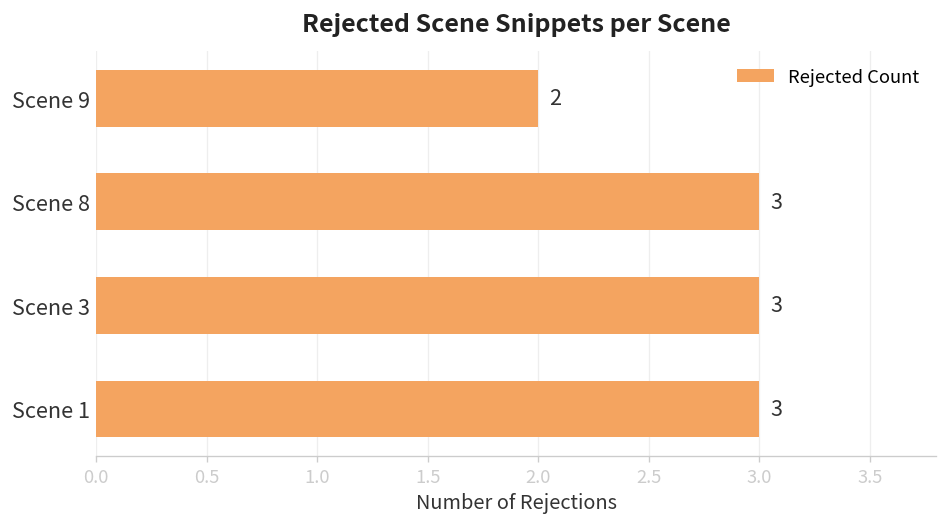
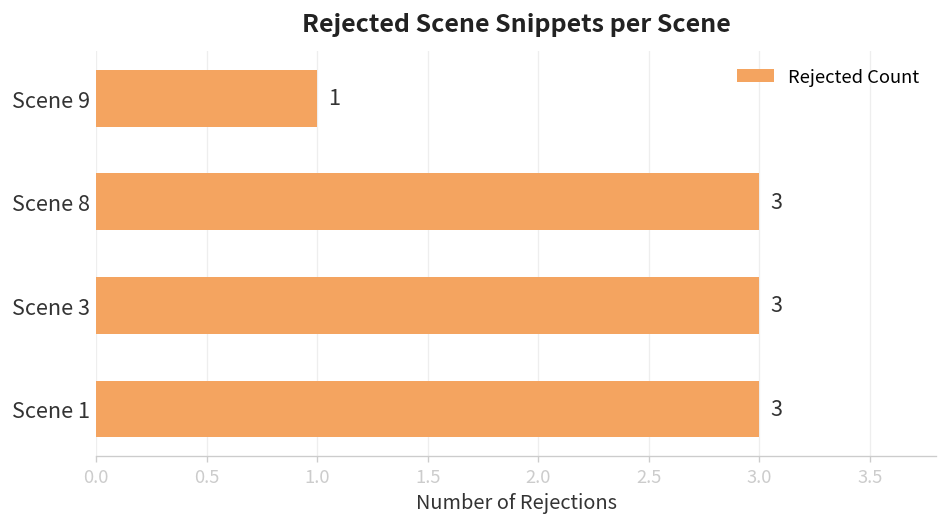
Scene 9: 2 -> 1
